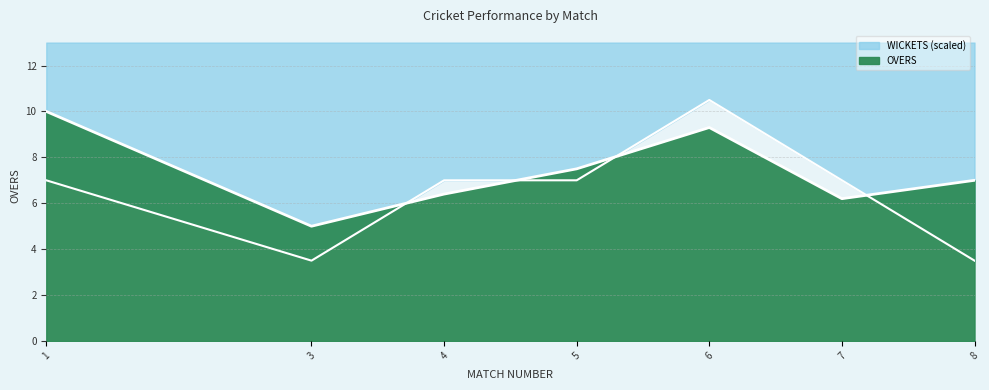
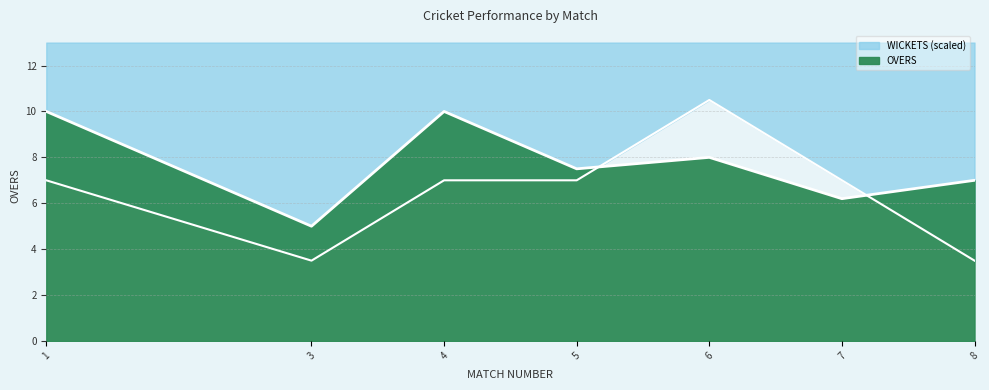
OVERS, 4: 6.4 -> 10.0
OVERS, 6: 9.3 -> 8.0
